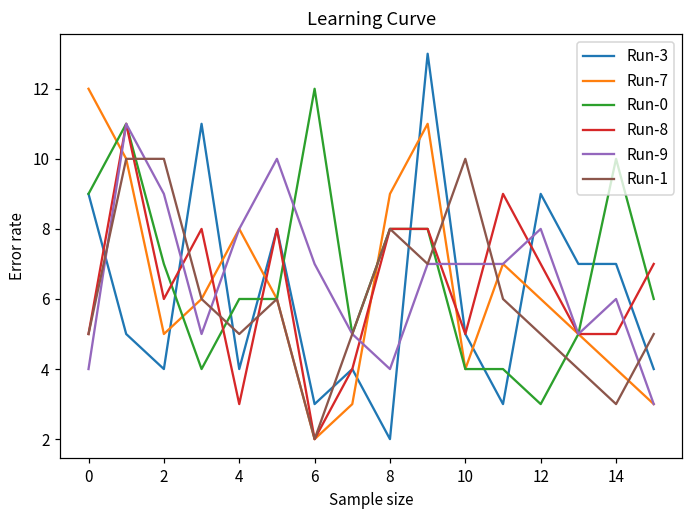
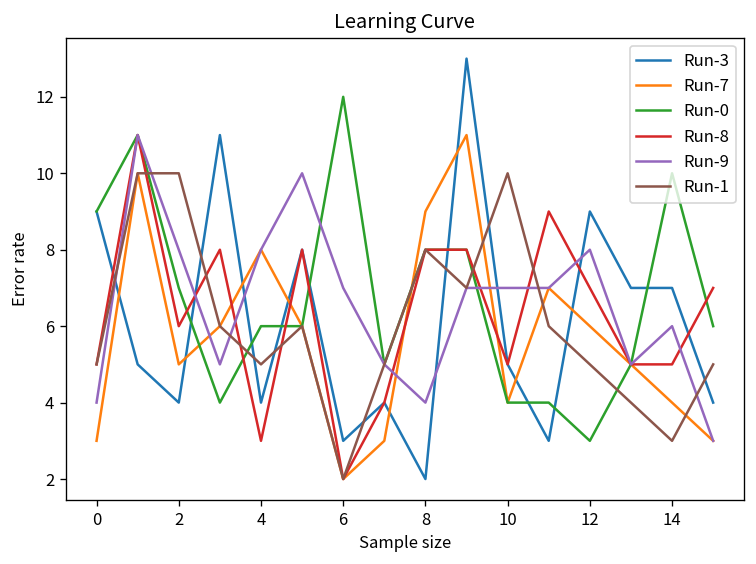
Run-7, 0: 12 -> 3
Run-9, 2: 9 -> 8
